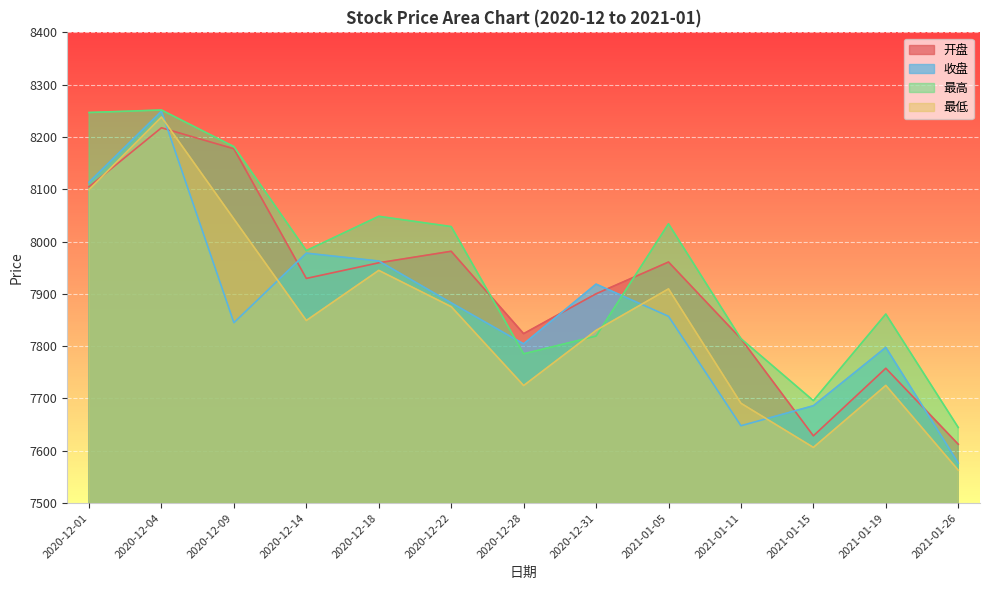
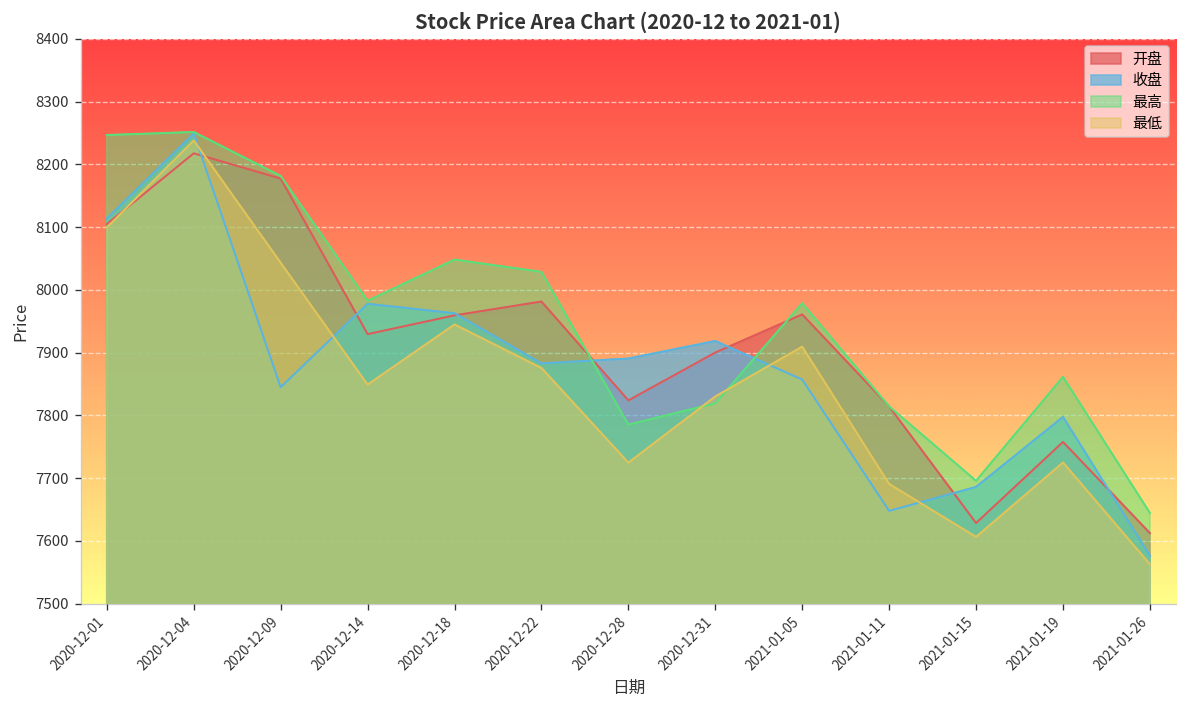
收盘, 2020-12-28: 7800 -> 7890
最高, 2021-01-05: 8030 -> 7980
